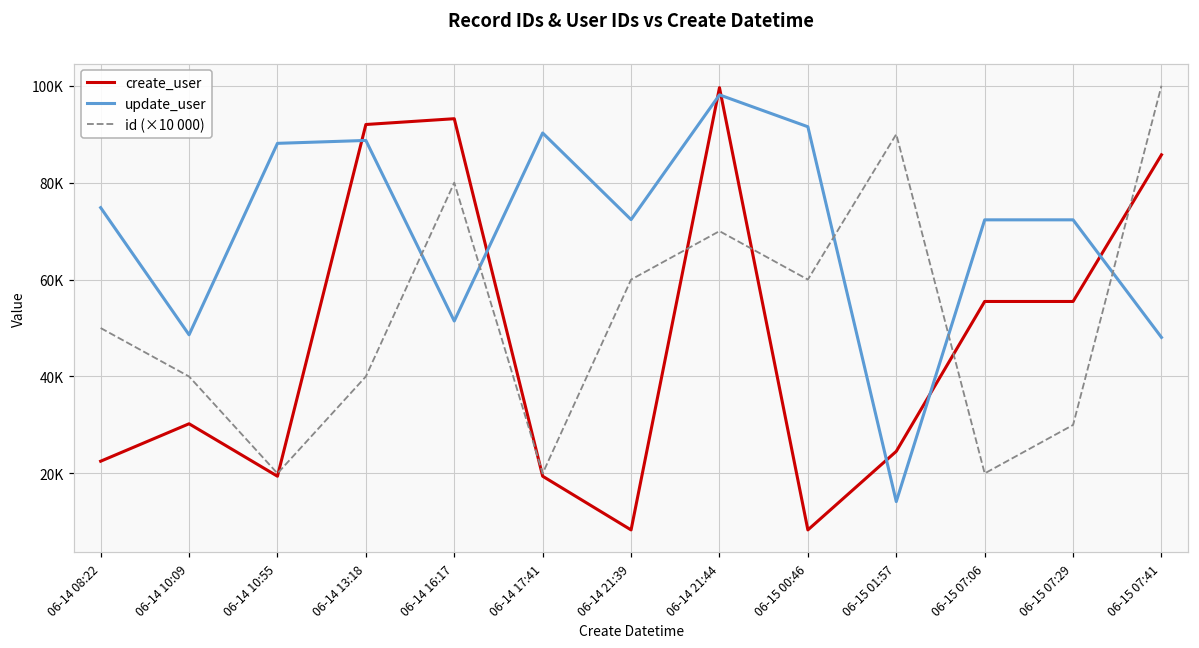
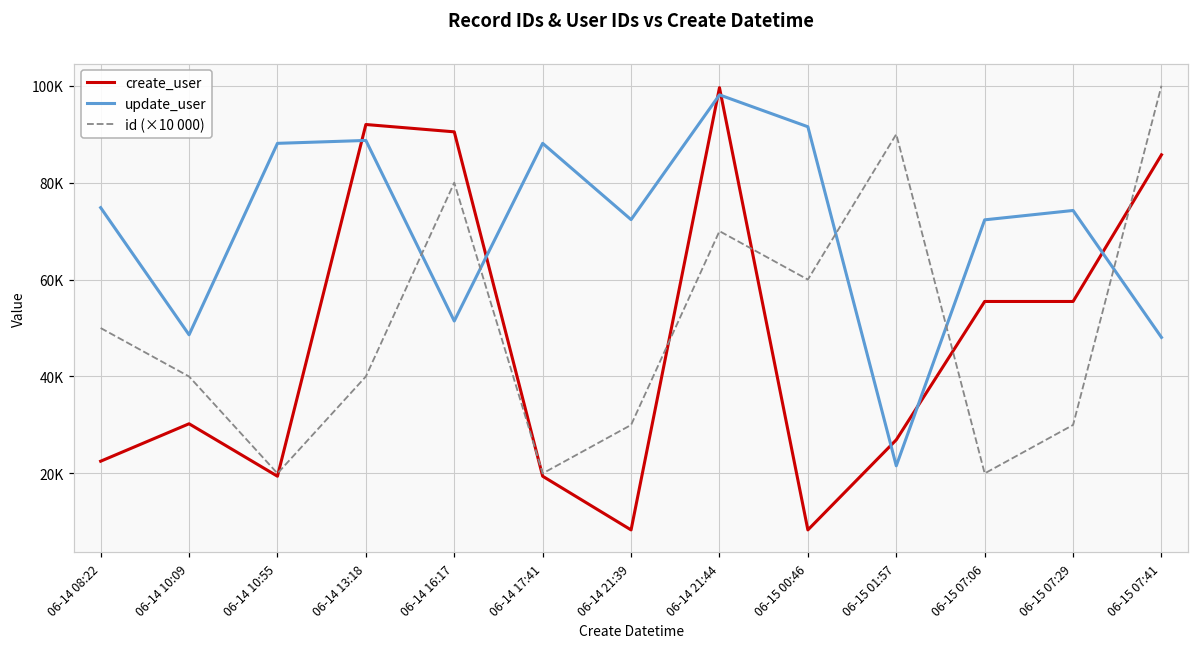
create_user, 06-14 16:17: 93000 -> 90000
update_user, 06-14 17:41: 90000 -> 88000
id (×10 000), 06-14 21:39: 60000 -> 30000
create_user, 06-15 01:57: 25000 -> 27000
update_user, 06-15 01:57: 14000 -> 22000
update_user, 06-15 07:29: 72000 -> 74000
